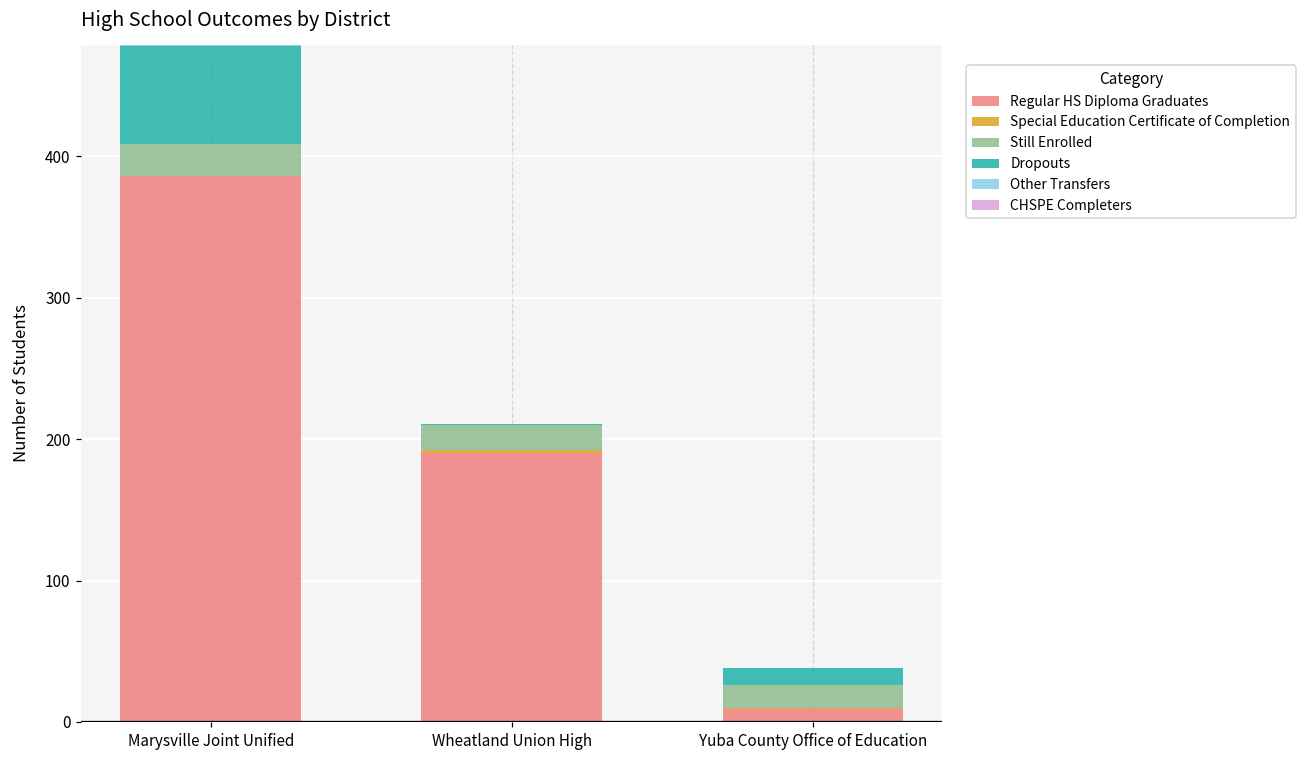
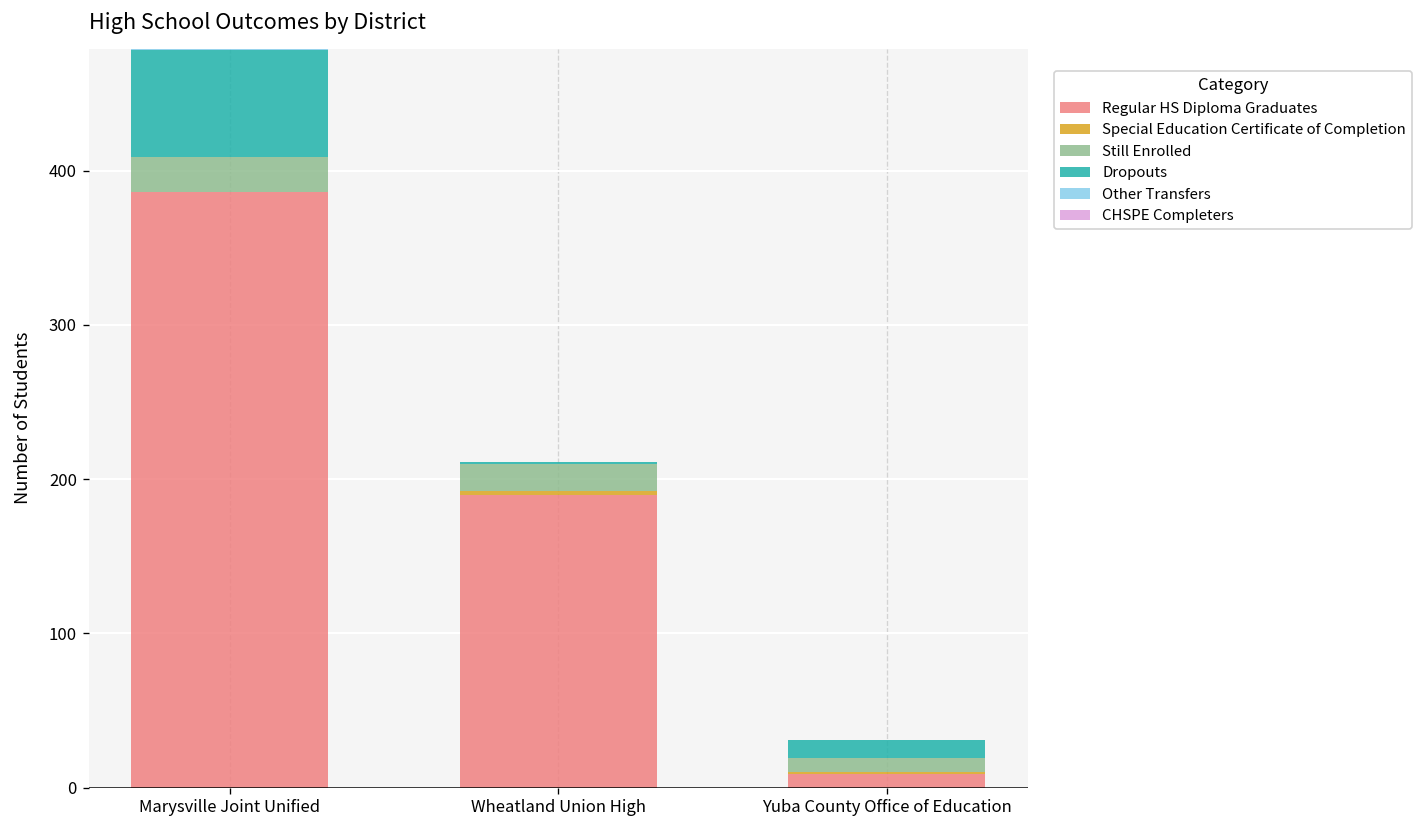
Still Enrolled, Yuba County Office of Education: 16 -> 9
